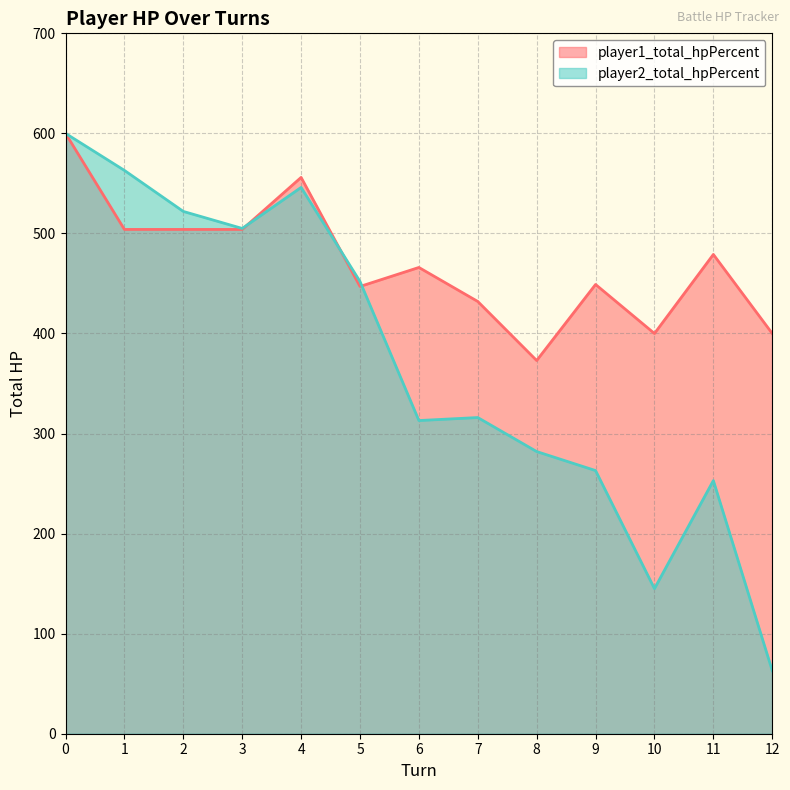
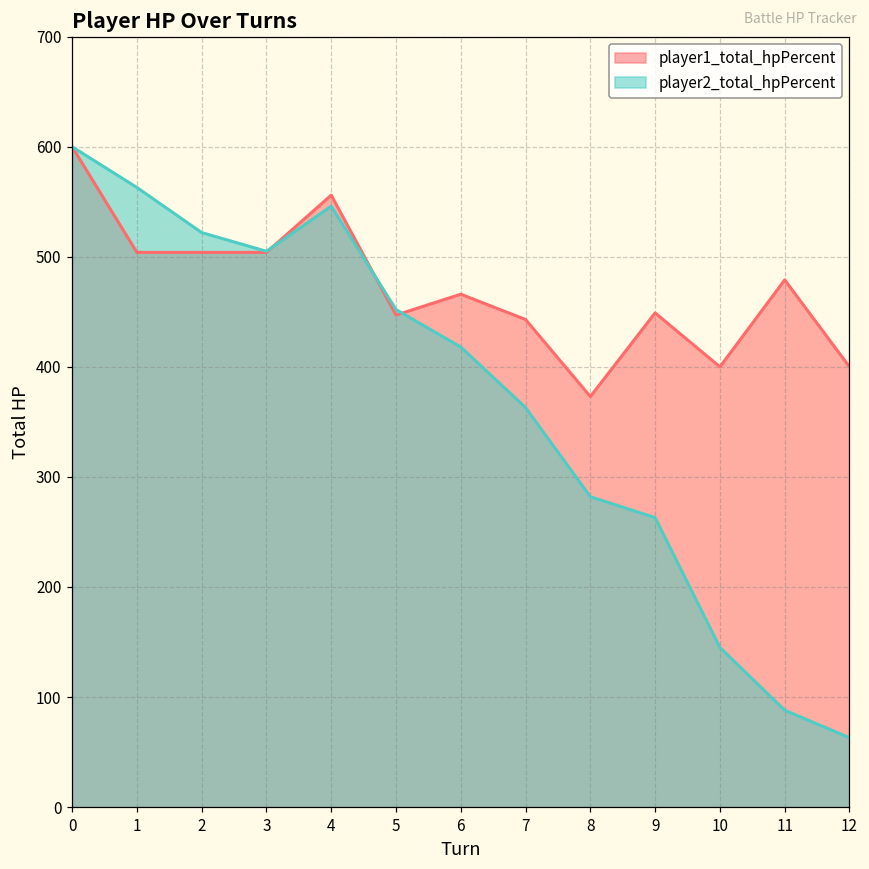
player2_total_hpPercent, 6: 313 -> 418
player1_total_hpPercent, 7: 432 -> 443
player2_total_hpPercent, 7: 316 -> 363
player2_total_hpPercent, 11: 253 -> 88
